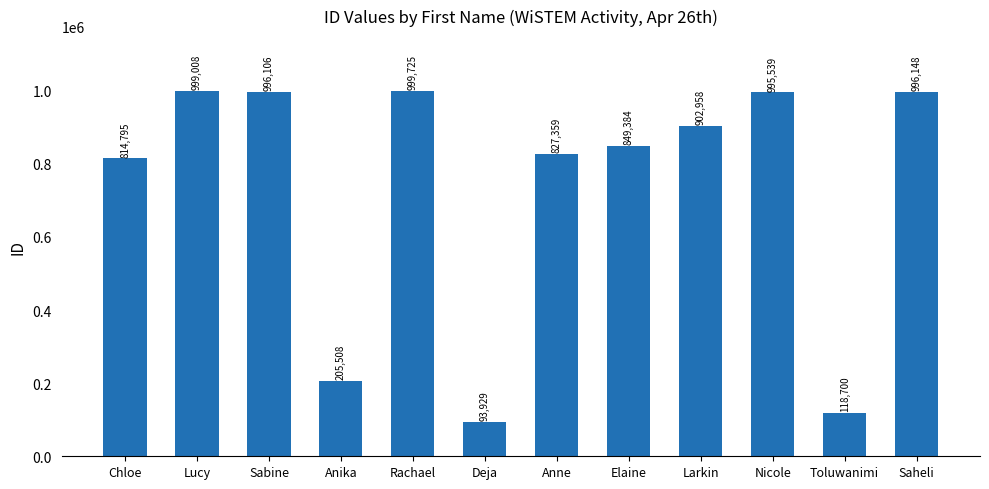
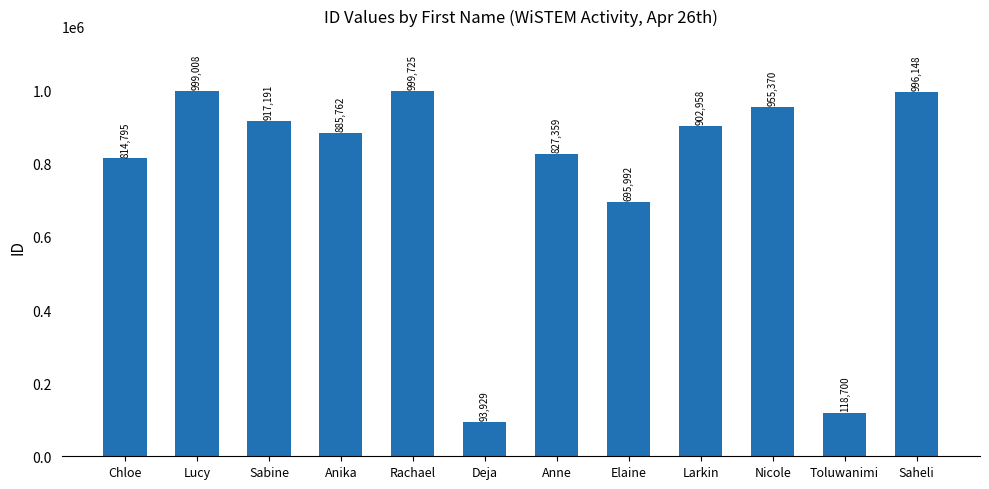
Sabine: 996,106 -> 917,191
Anika: 205,508 -> 885,762
Elaine: 849,384 -> 695,992
Nicole: 995,539 -> 955,370
